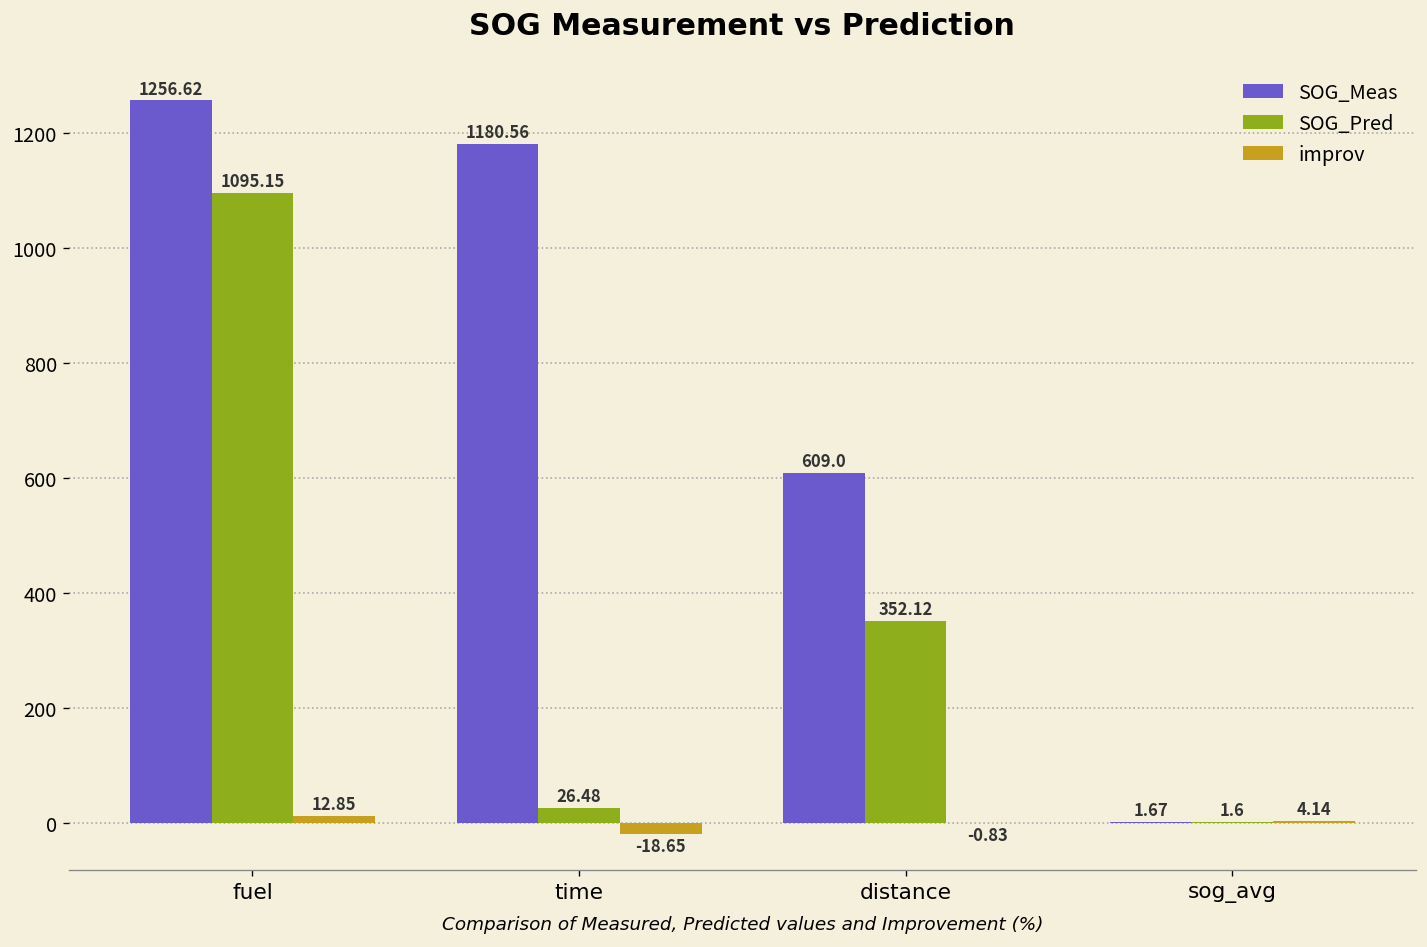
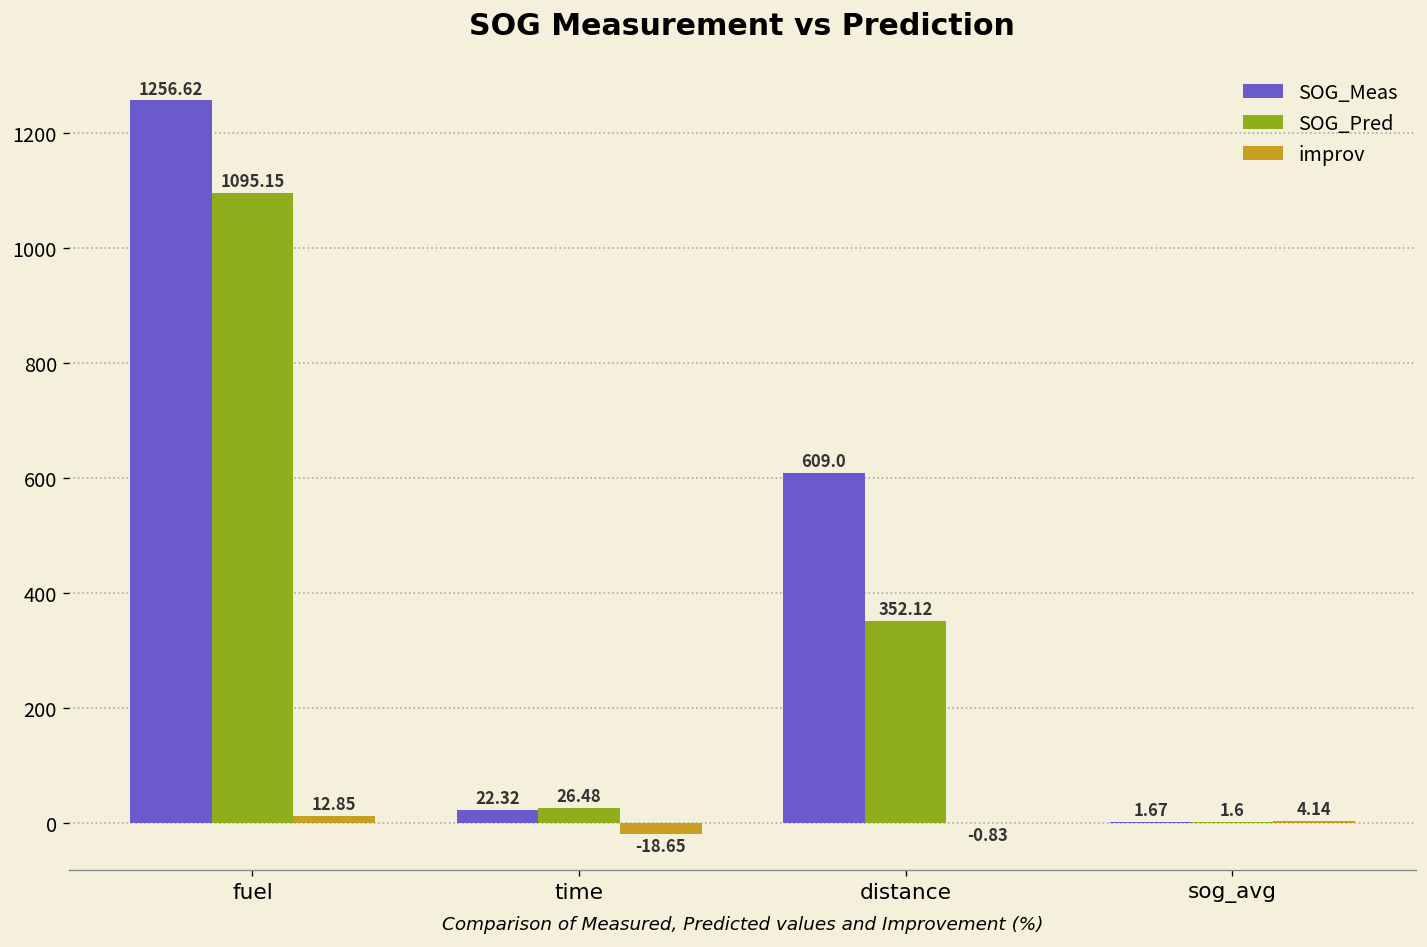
SOG_Meas, time: 1180.56 -> 22.32
